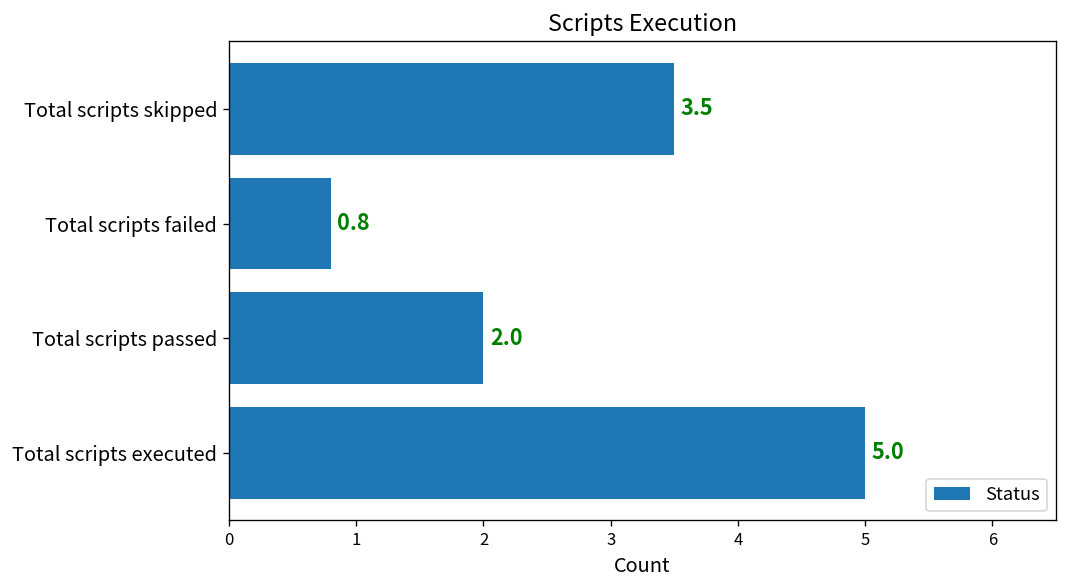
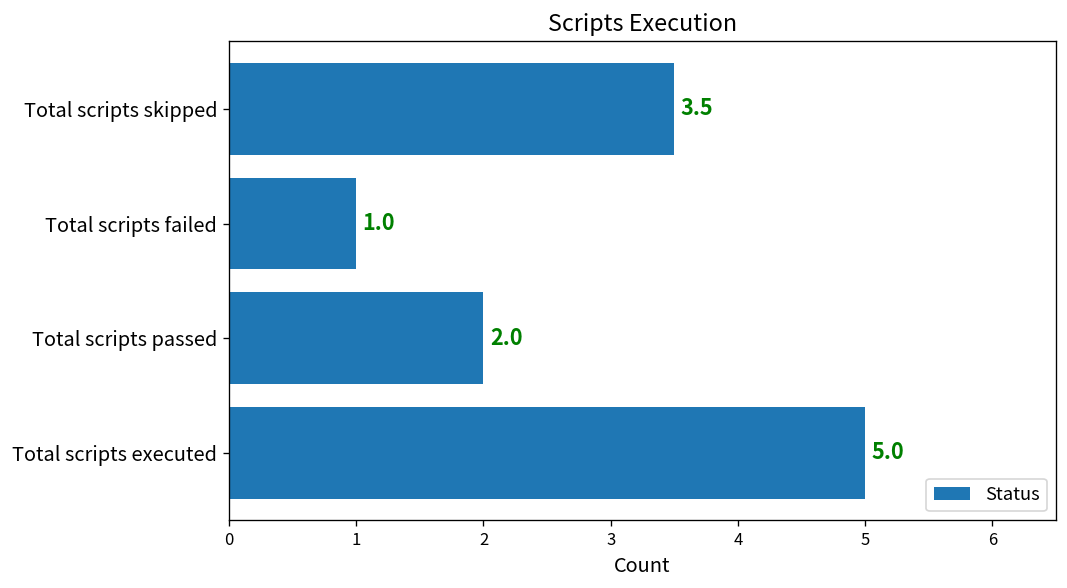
Total scripts failed: 0.8 -> 1.0
